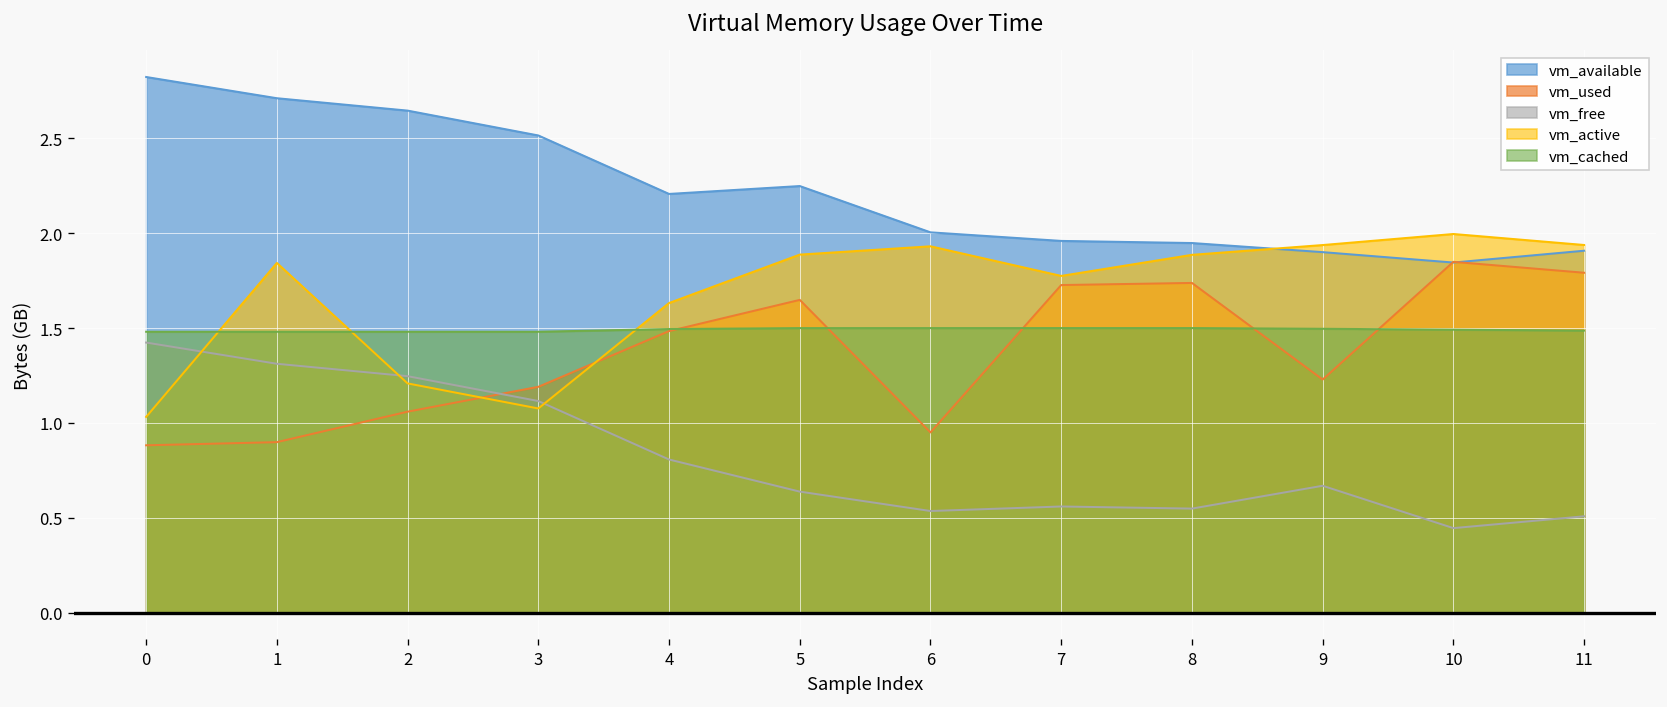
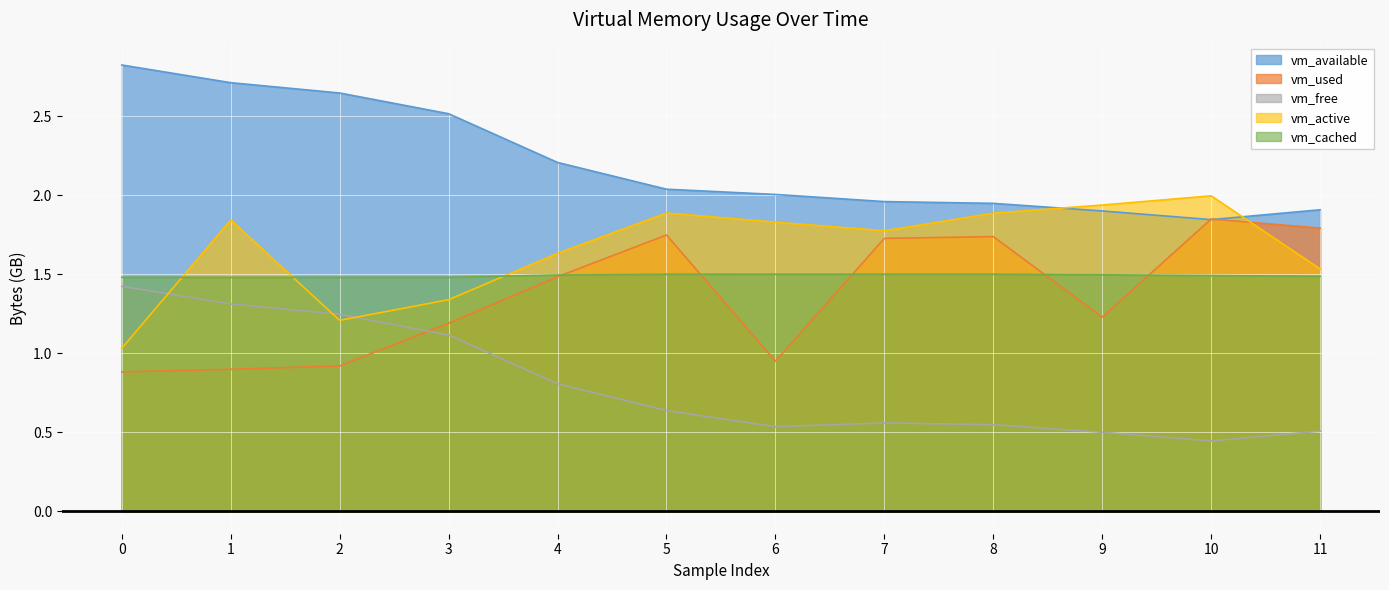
vm_used, 2: 1.06 -> 0.92
vm_active, 3: 1.08 -> 1.34
vm_available, 5: 2.25 -> 2.04
vm_used, 5: 1.65 -> 1.75
vm_active, 6: 1.93 -> 1.83
vm_free, 9: 0.67 -> 0.50
vm_active, 11: 1.94 -> 1.53
